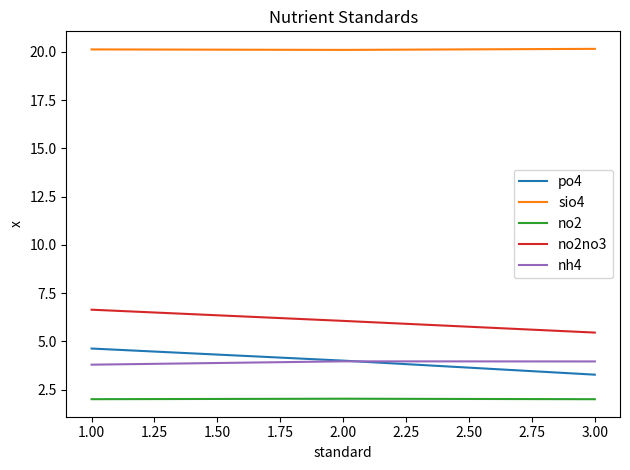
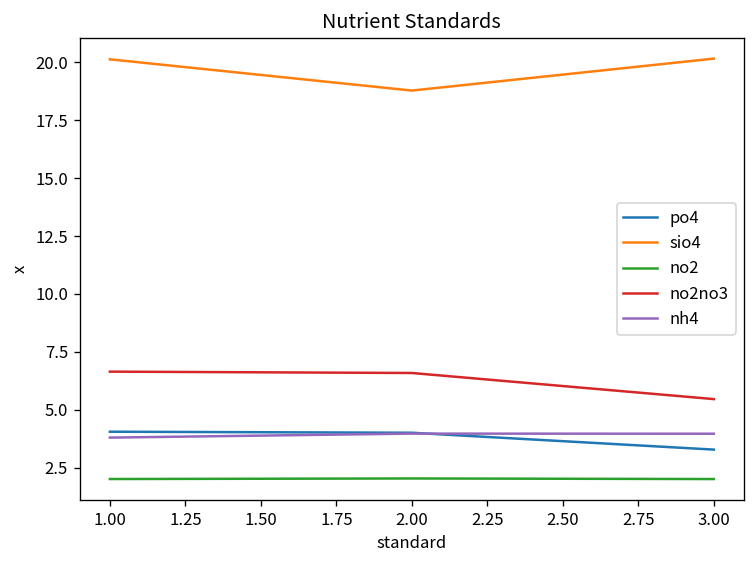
po4, 1.00: 4.6 -> 4.1
sio4, 2.00: 20.1 -> 18.8
no2no3, 2.00: 6.1 -> 6.6
